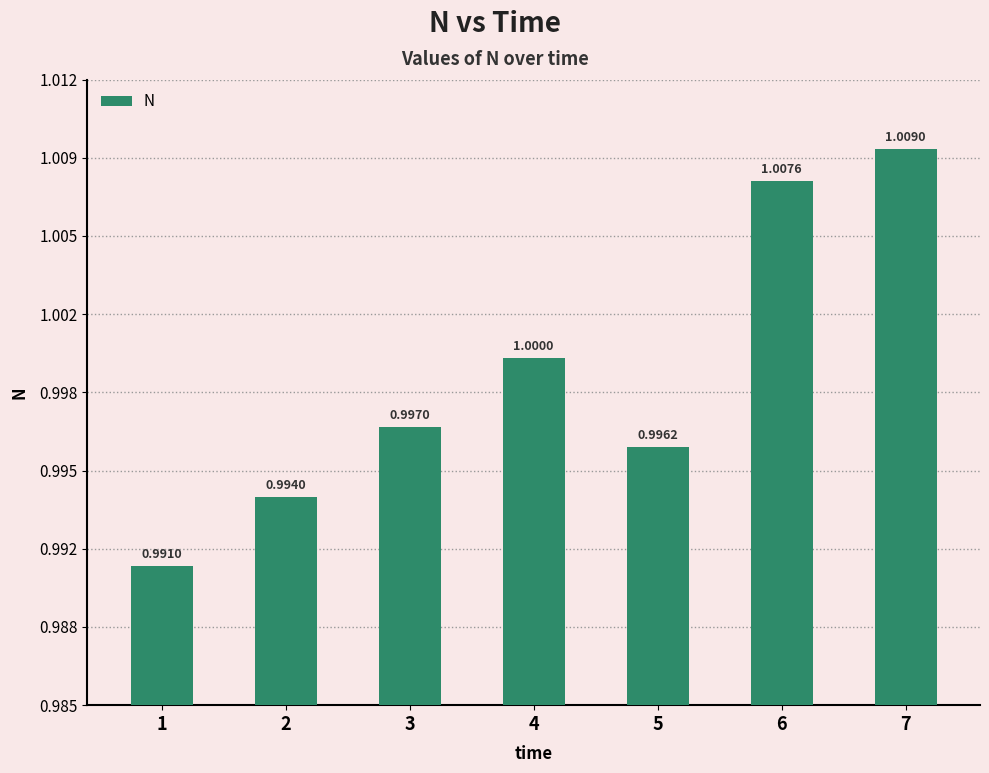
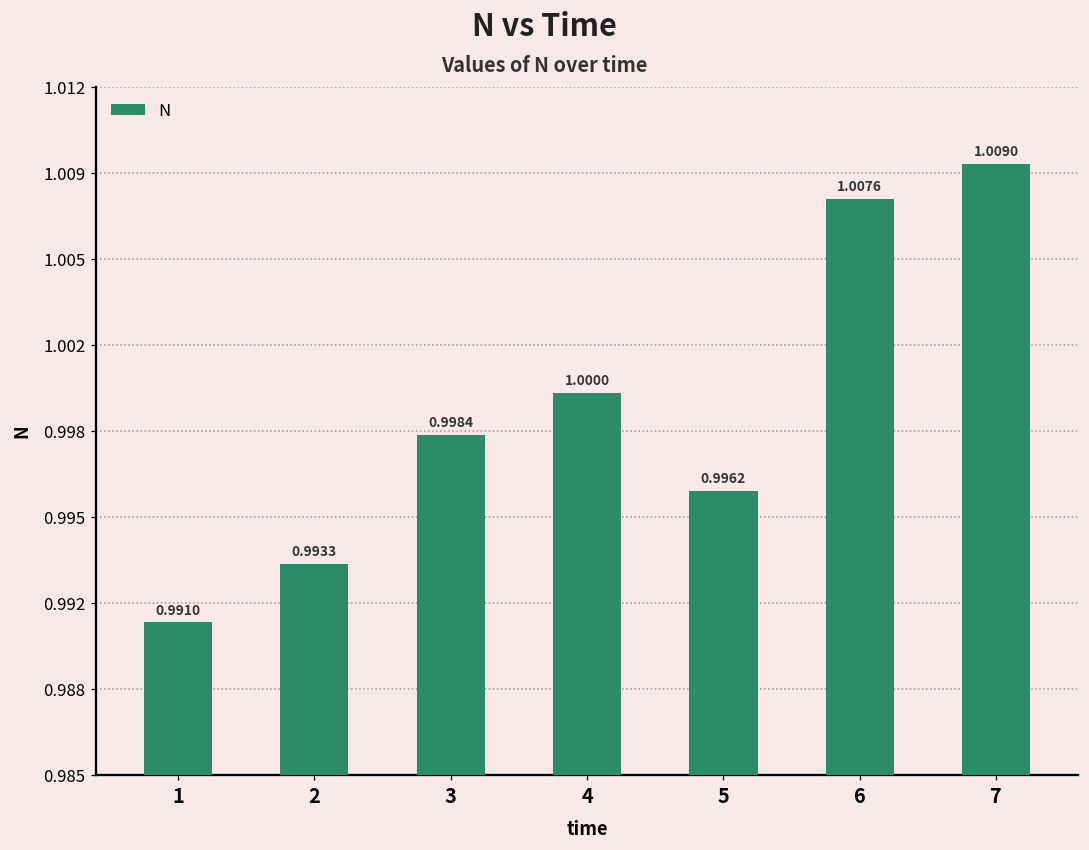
2: 0.9940 -> 0.9933
3: 0.9970 -> 0.9984
